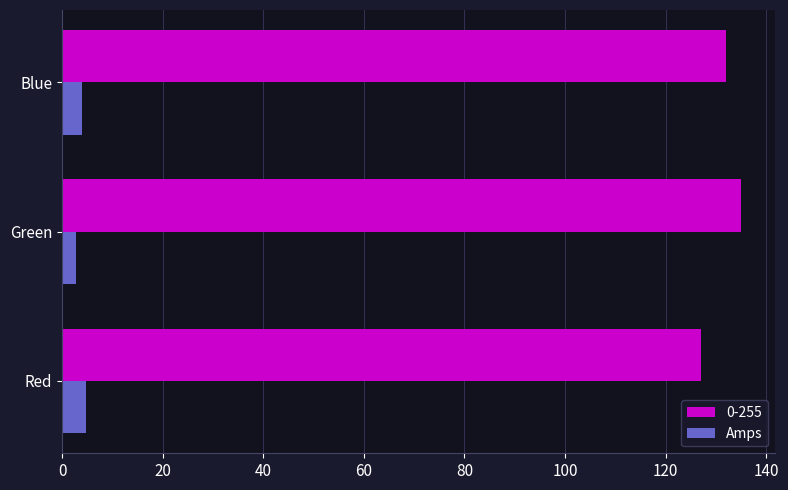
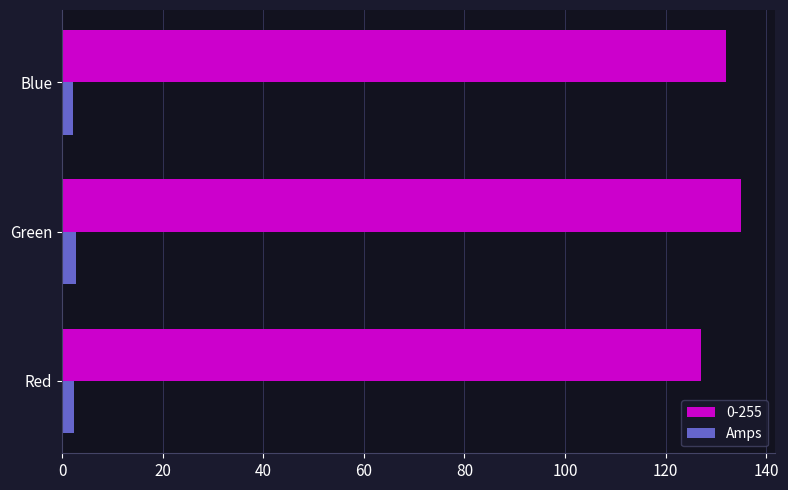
Amps, Blue: 4 -> 2
Amps, Red: 5 -> 2
